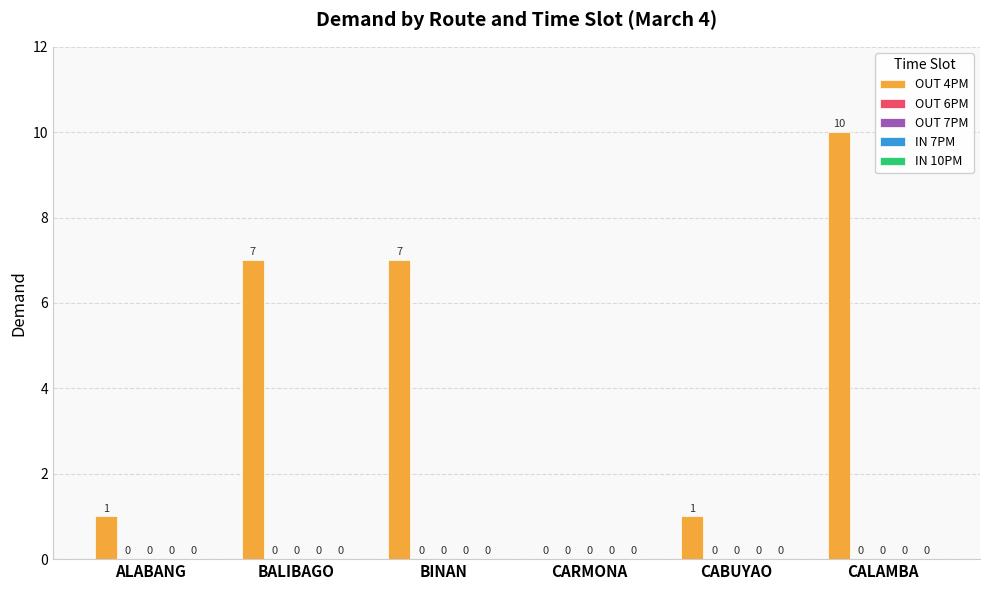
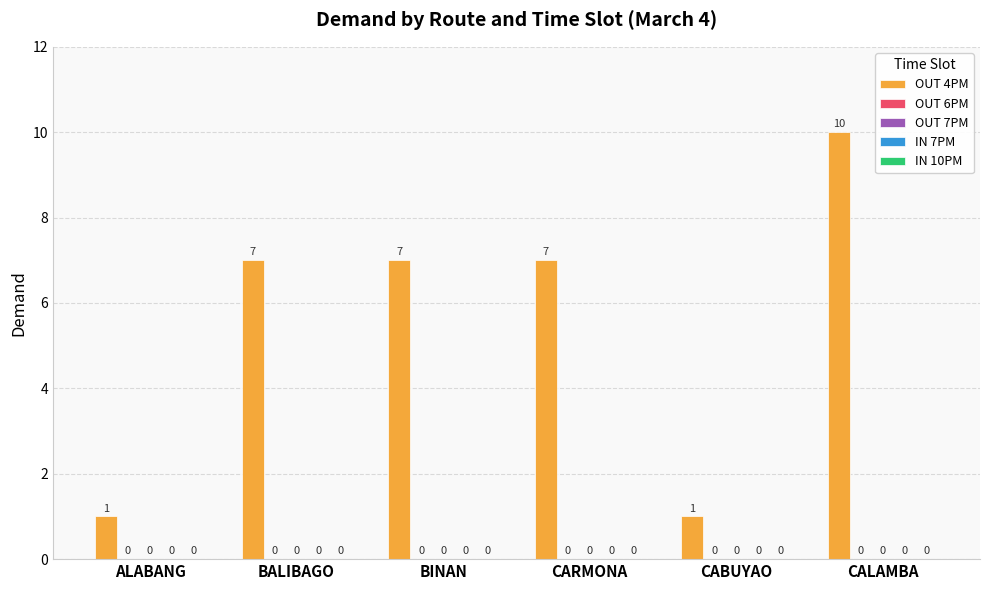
OUT 4PM, CARMONA: 0 -> 7
